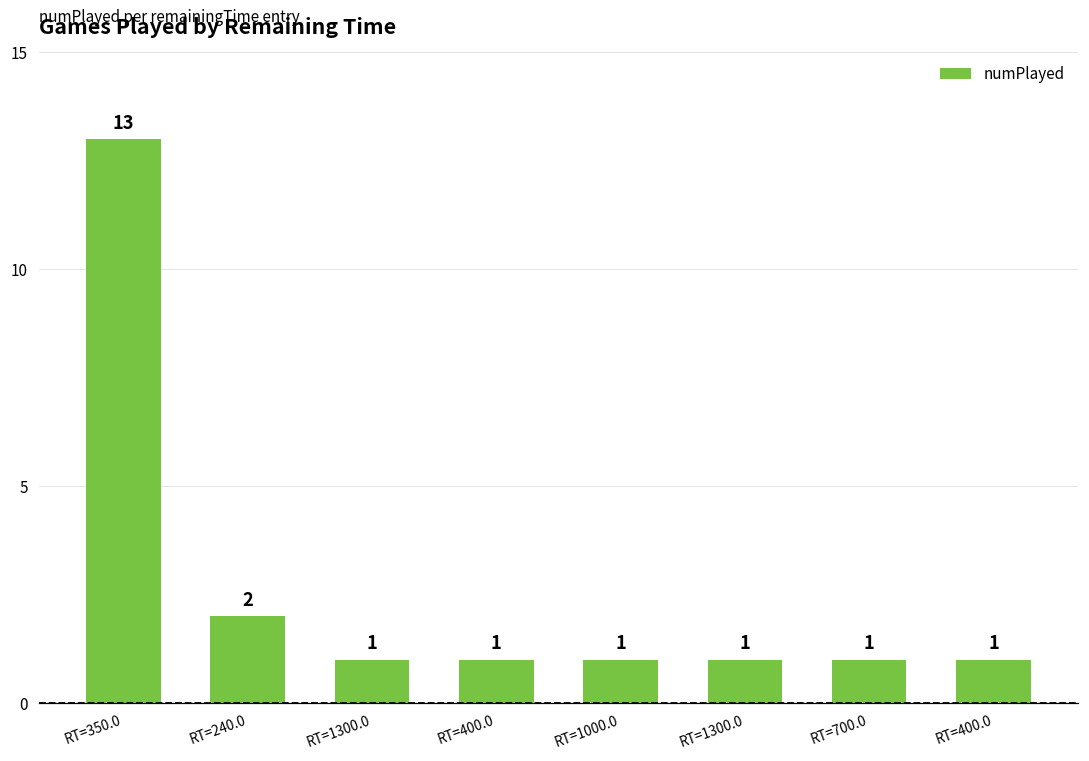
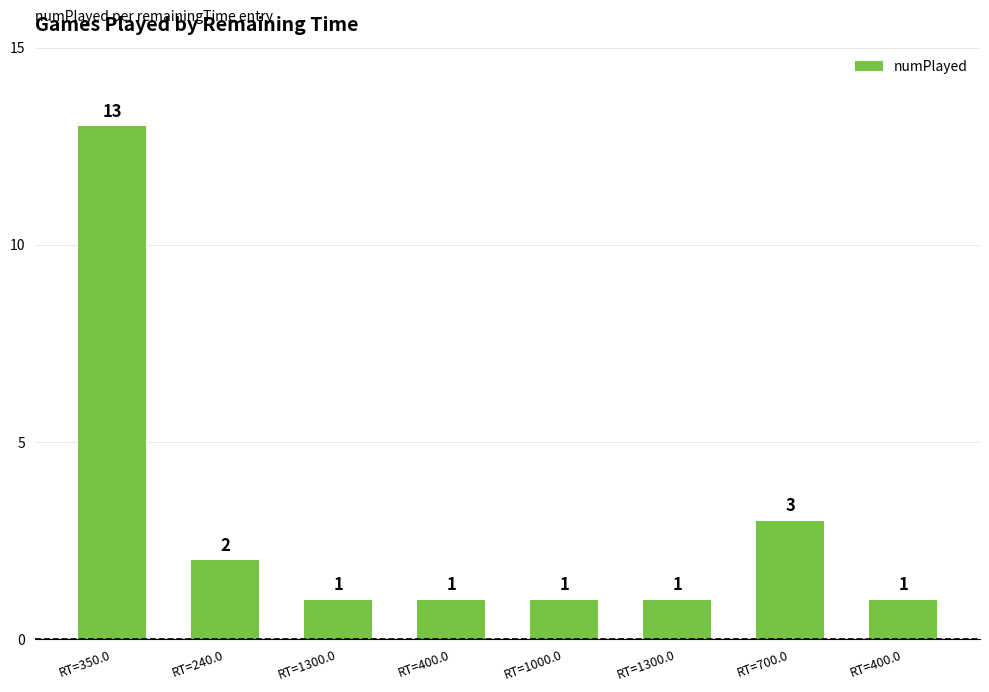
RT=700.0: 1 -> 3
